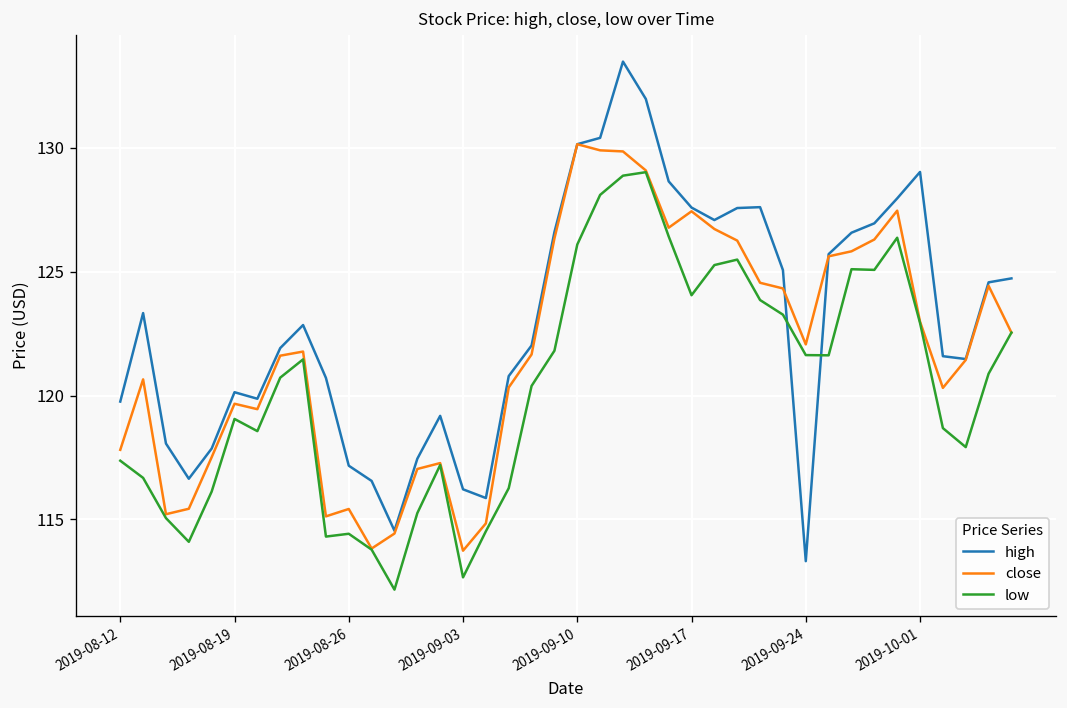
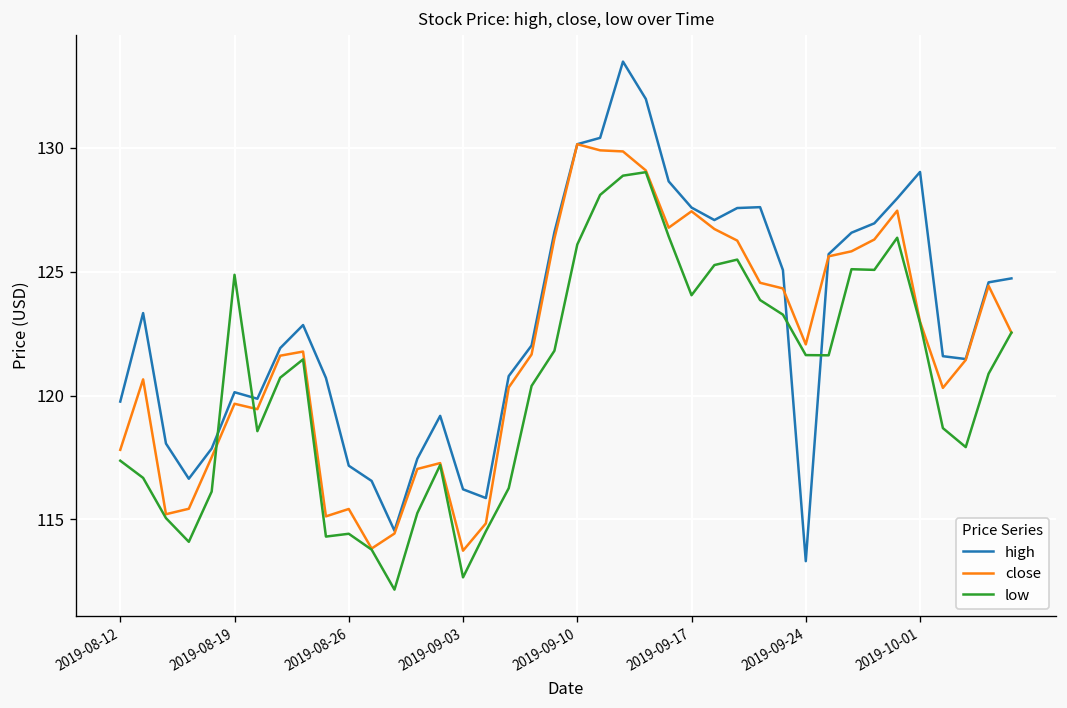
low, 2019-08-19: 119.1 -> 124.9
